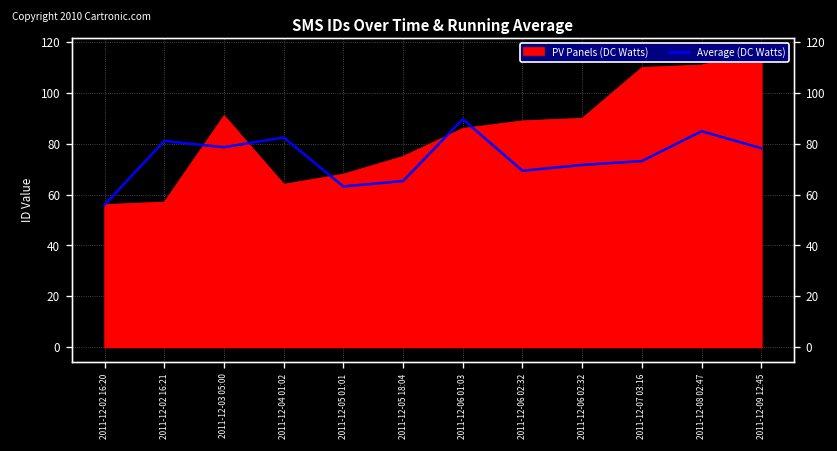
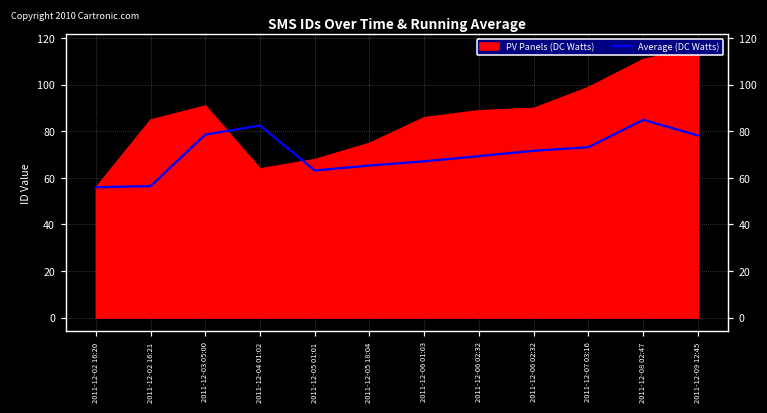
PV Panels (DC Watts), 2011-12-02 16:21: 57 -> 85
Average (DC Watts), 2011-12-02 16:21: 81 -> 57
Average (DC Watts), 2011-12-06 01:03: 90 -> 67
PV Panels (DC Watts), 2011-12-07 03:16: 110 -> 99
